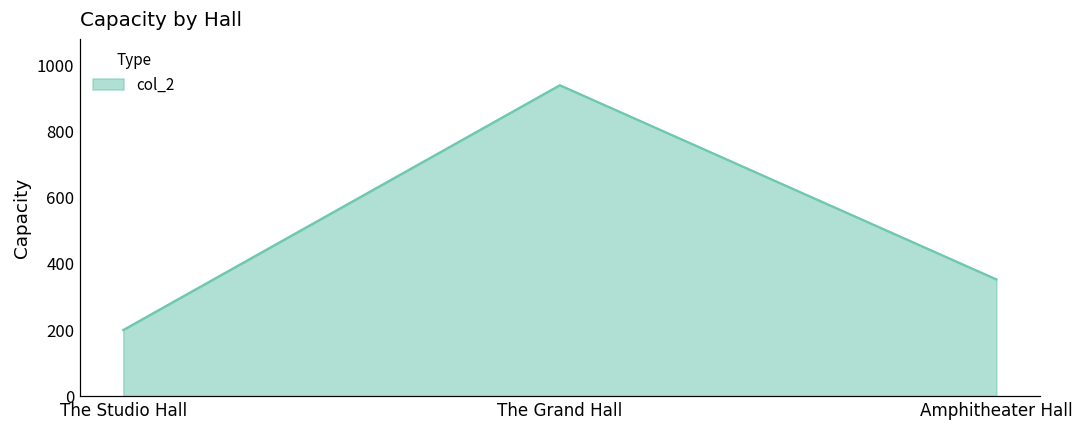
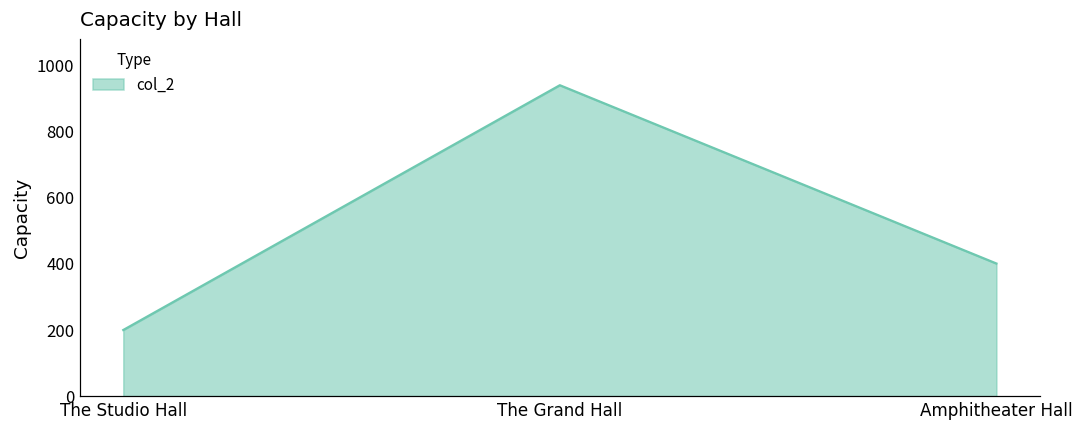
Amphitheater Hall: 350 -> 400
